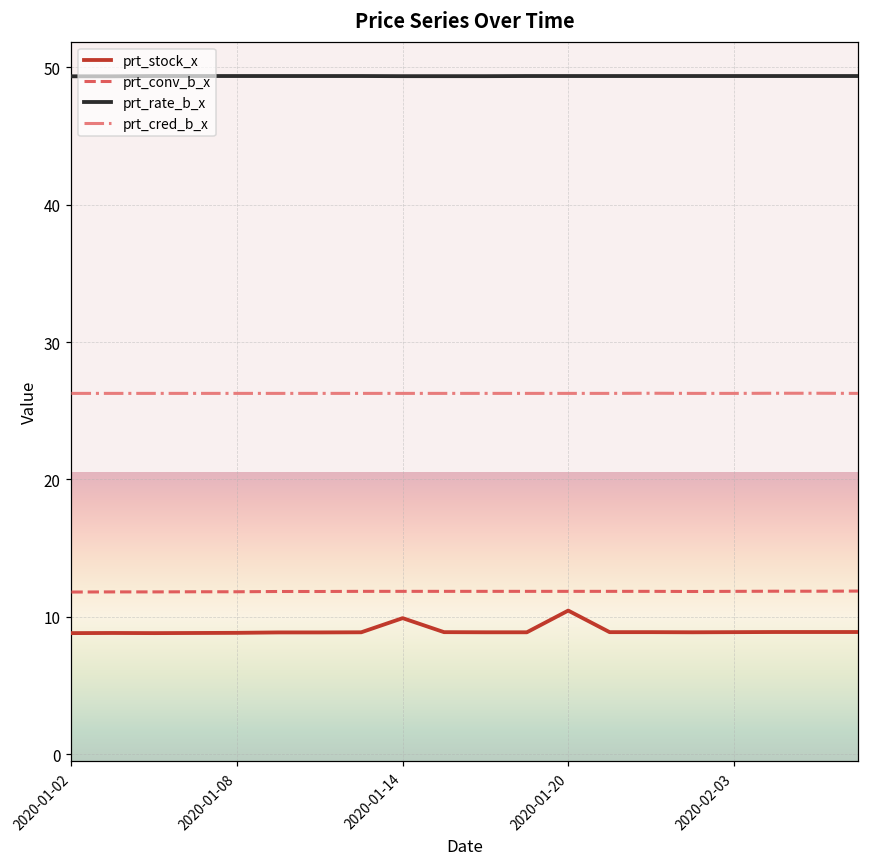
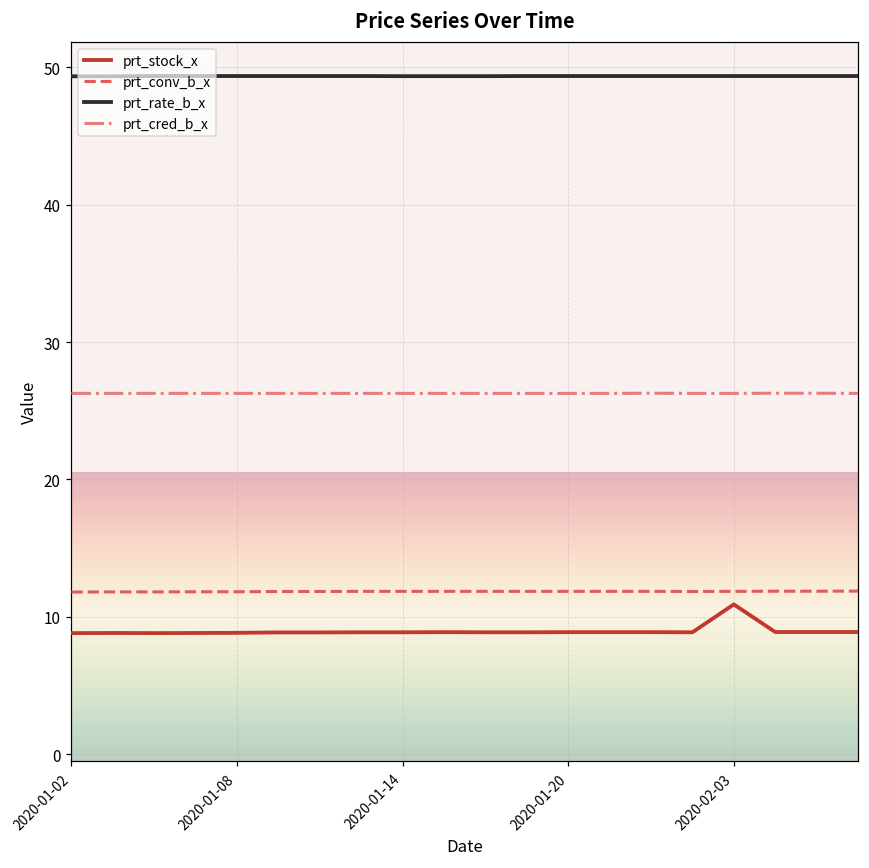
prt_stock_x, 2020-01-14: 9.9 -> 8.9
prt_stock_x, 2020-01-20: 10.5 -> 8.9
prt_stock_x, 2020-02-03: 8.9 -> 10.9
